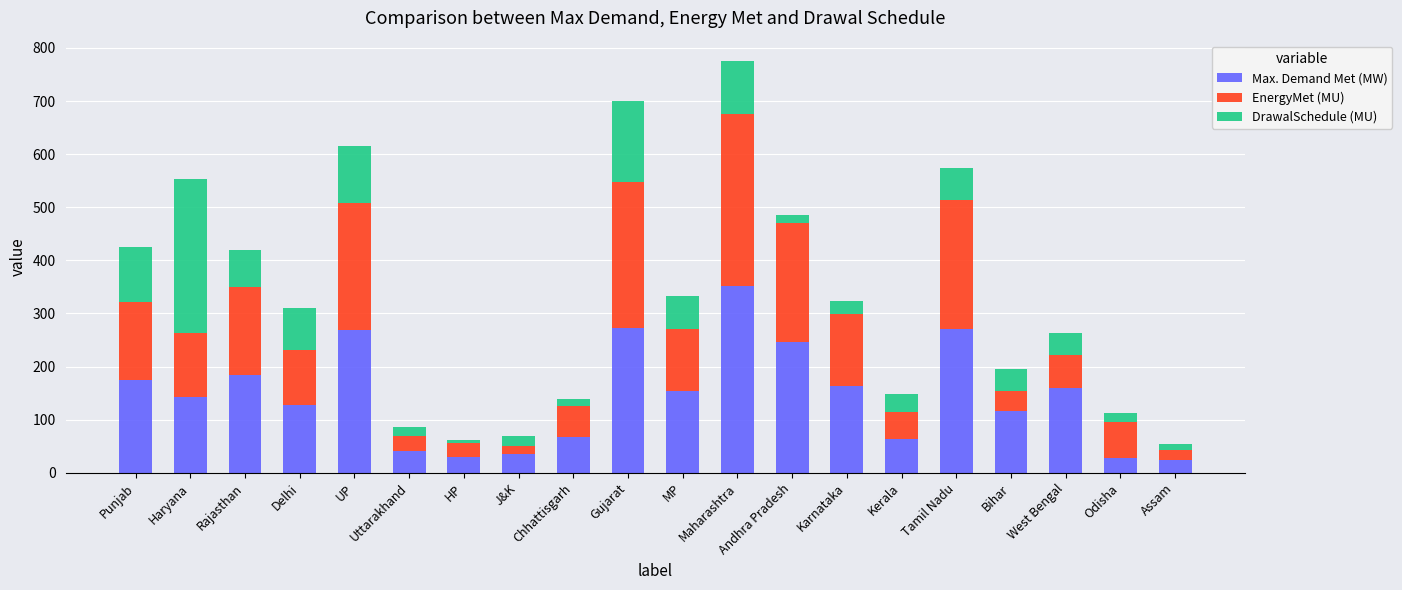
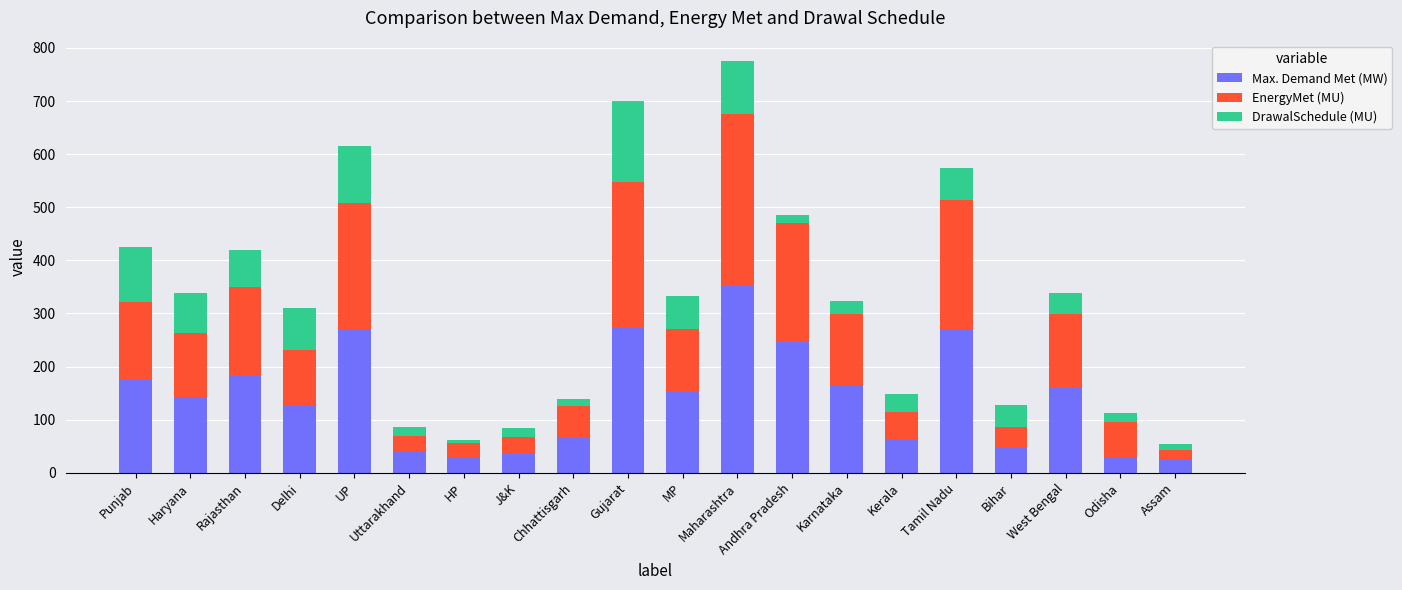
DrawalSchedule (MU), Haryana: 290 -> 80
EnergyMet (MU), J&K: 20 -> 30
Max. Demand Met (MW), Bihar: 120 -> 50
EnergyMet (MU), West Bengal: 60 -> 140
